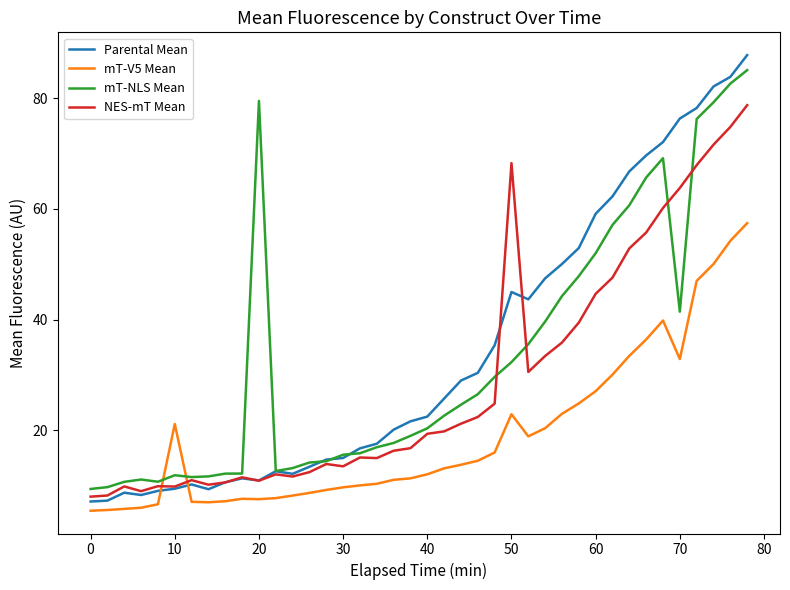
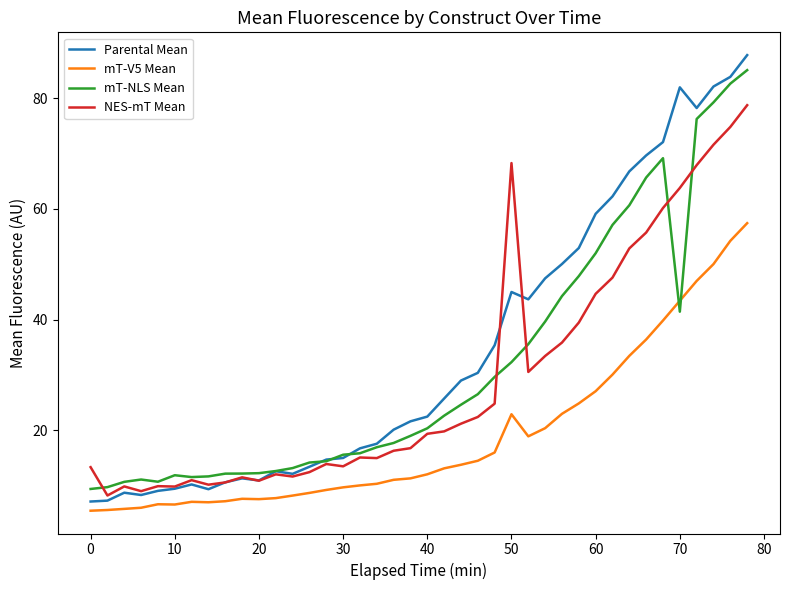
NES-mT Mean, 0: 8 -> 13
mT-V5 Mean, 10: 21 -> 7
mT-NLS Mean, 20: 80 -> 12
Parental Mean, 70: 76 -> 82
mT-V5 Mean, 70: 33 -> 43
